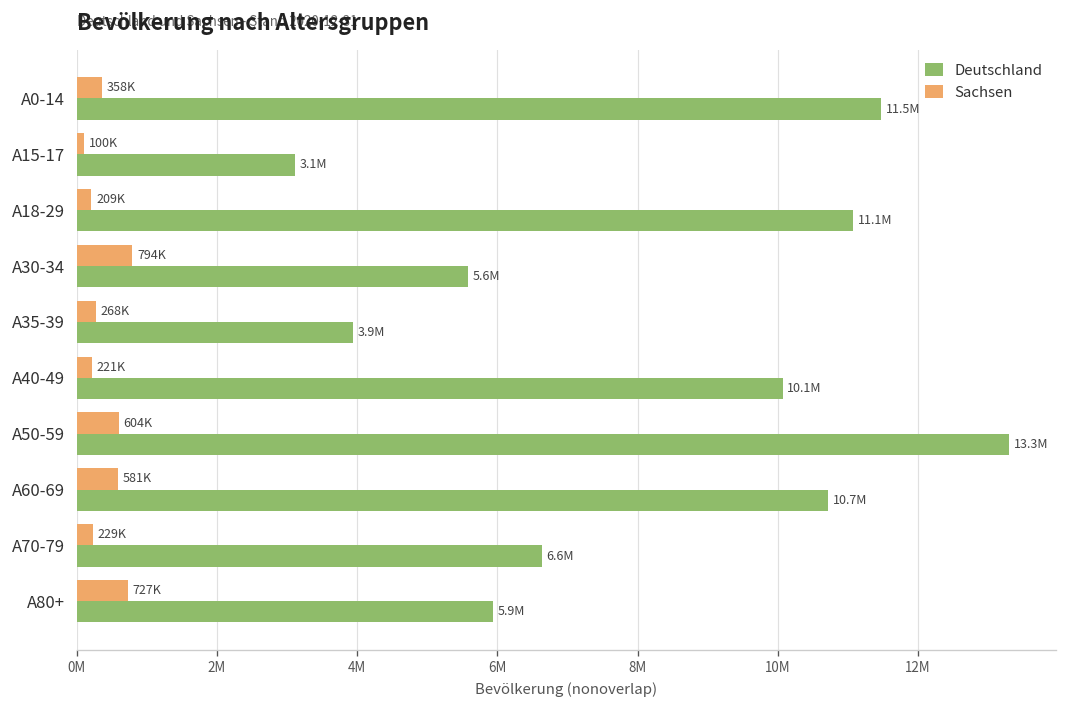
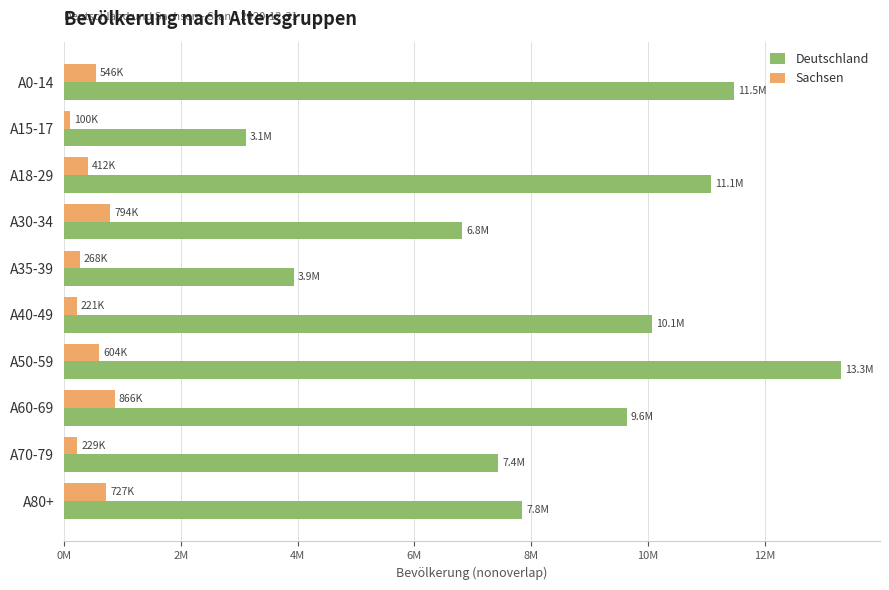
Sachsen, A0-14: 358K -> 546K
Sachsen, A18-29: 209K -> 412K
Deutschland, A30-34: 5.6M -> 6.8M
Sachsen, A60-69: 581K -> 866K
Deutschland, A60-69: 10.7M -> 9.6M
Deutschland, A70-79: 6.6M -> 7.4M
Deutschland, A80+: 5.9M -> 7.8M
